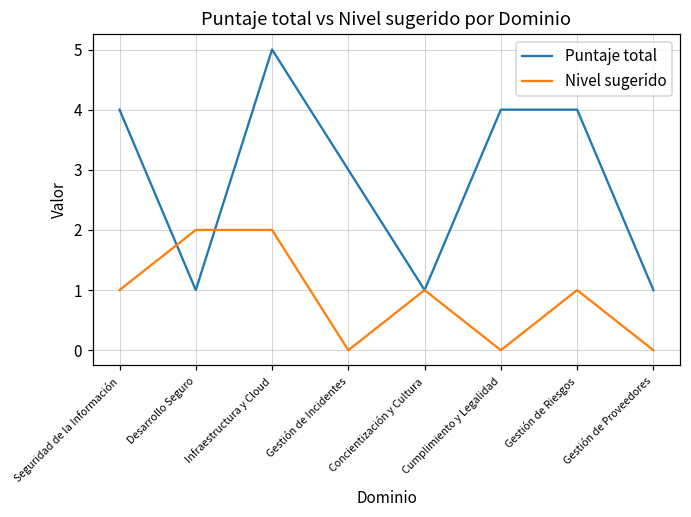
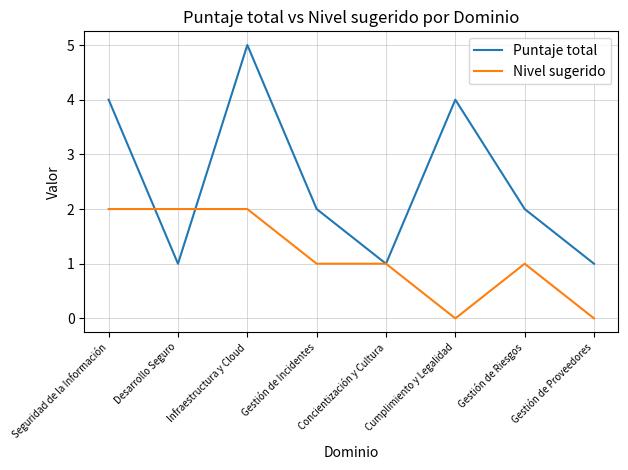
Nivel sugerido, Seguridad de la Información: 1 -> 2
Puntaje total, Gestión de Incidentes: 3 -> 2
Nivel sugerido, Gestión de Incidentes: 0 -> 1
Puntaje total, Gestión de Riesgos: 4 -> 2
